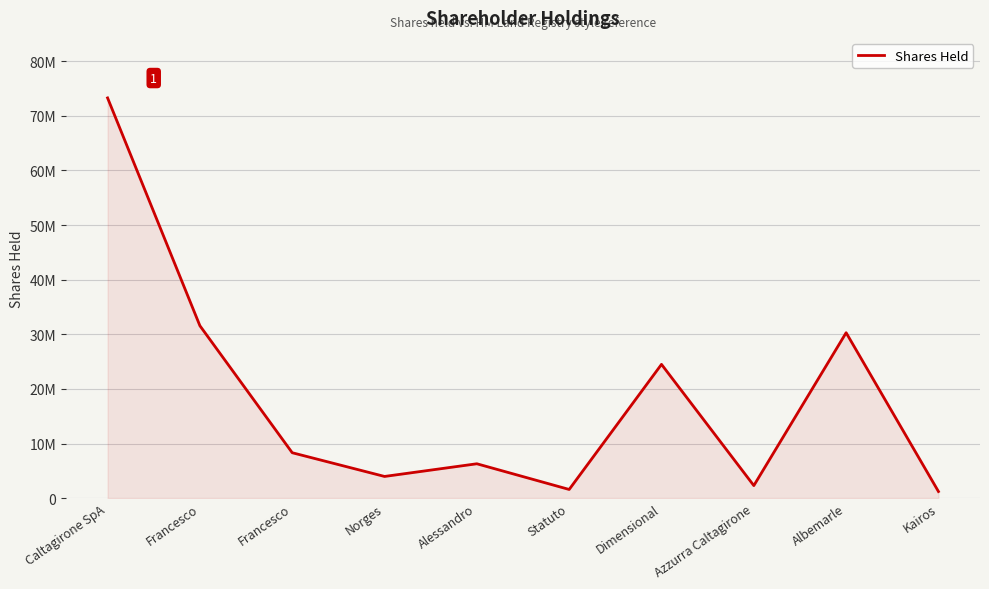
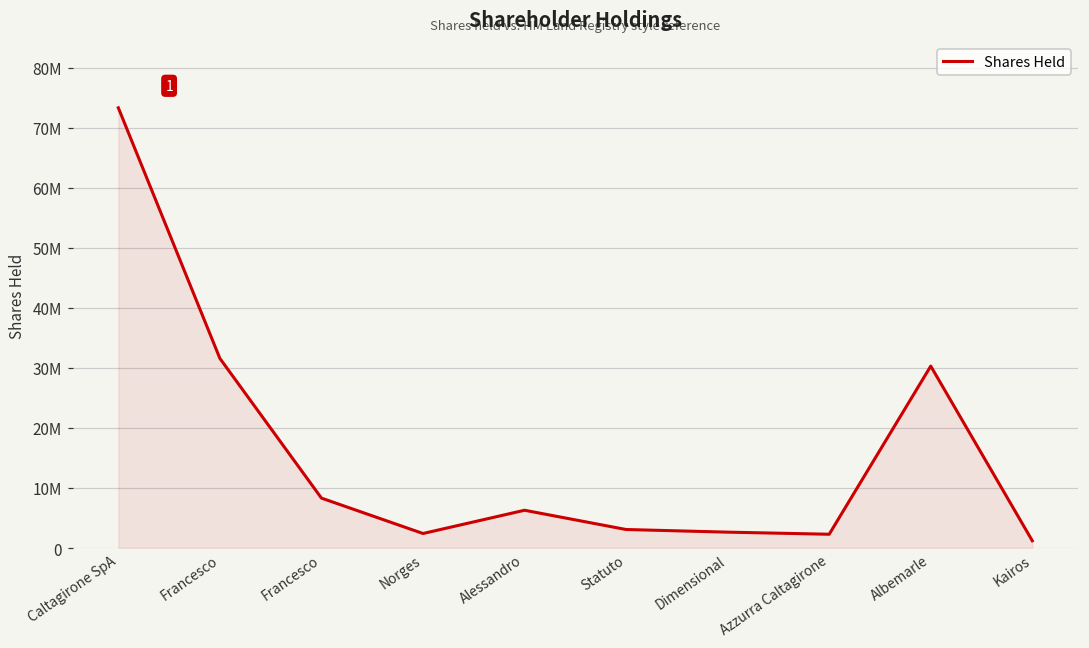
Norges: 4000000 -> 2000000
Statuto: 2000000 -> 3000000
Dimensional: 24000000 -> 3000000
